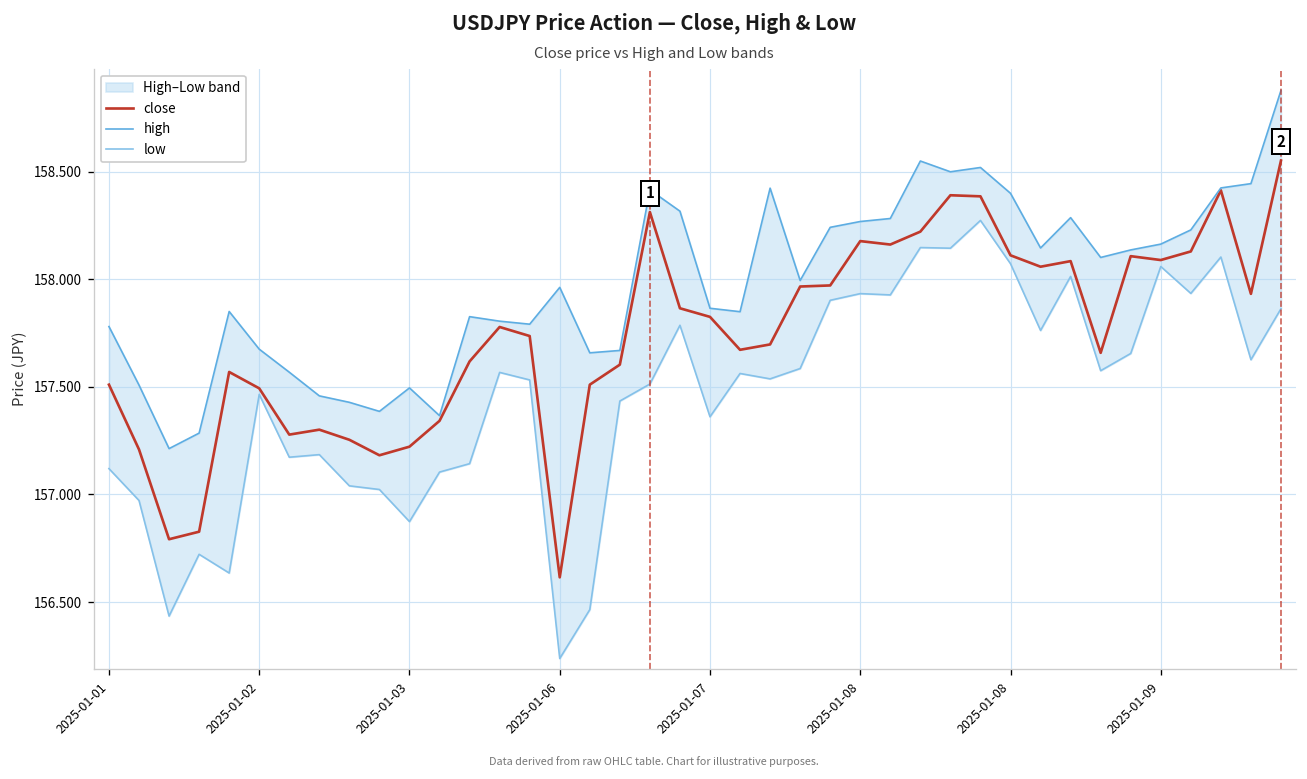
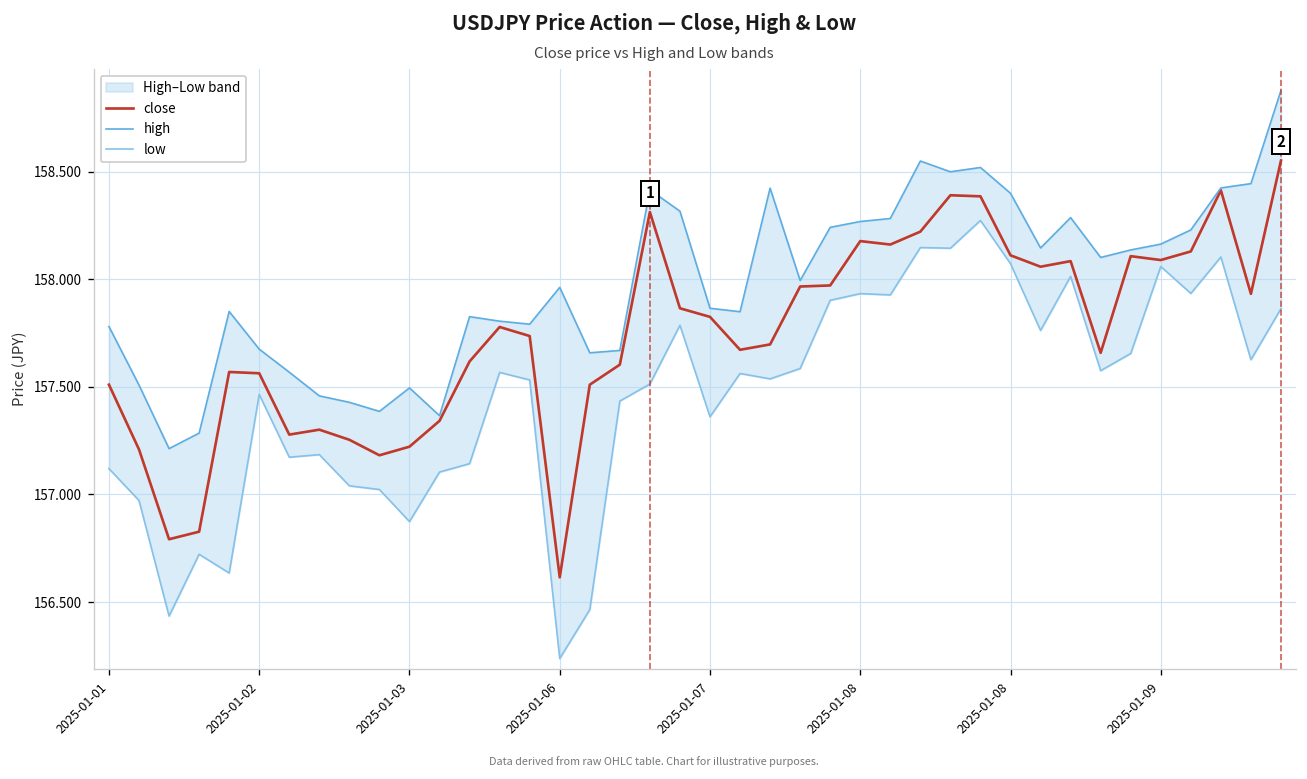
close, 2025-01-02: 157.49 -> 157.56
